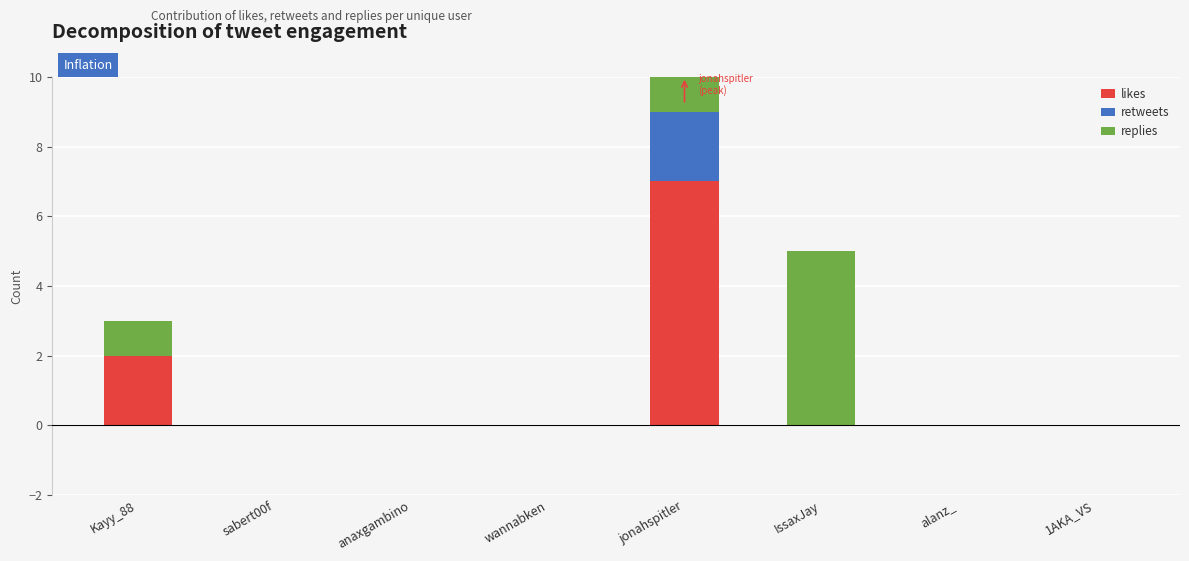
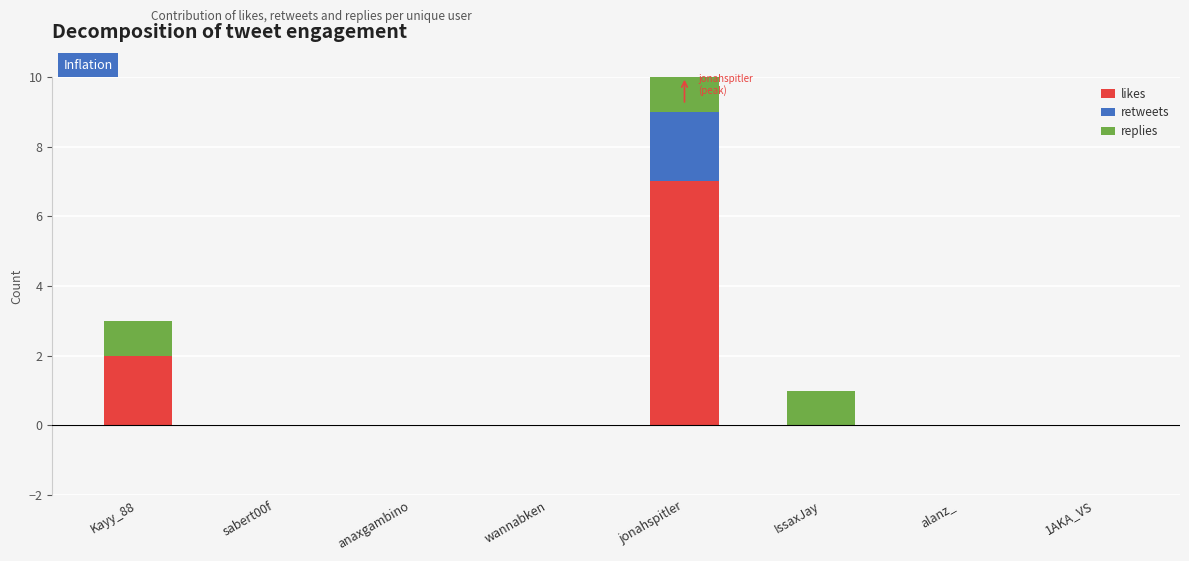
replies, IssaxJay: 5 -> 1
